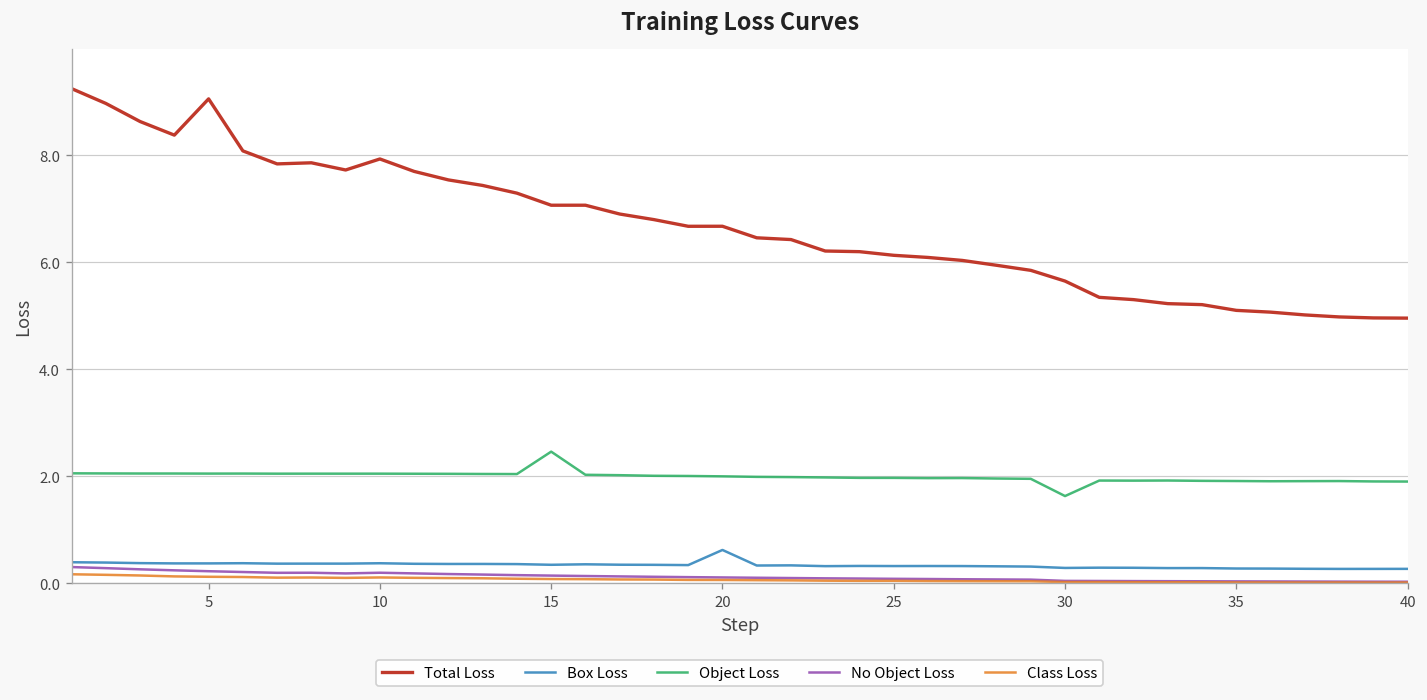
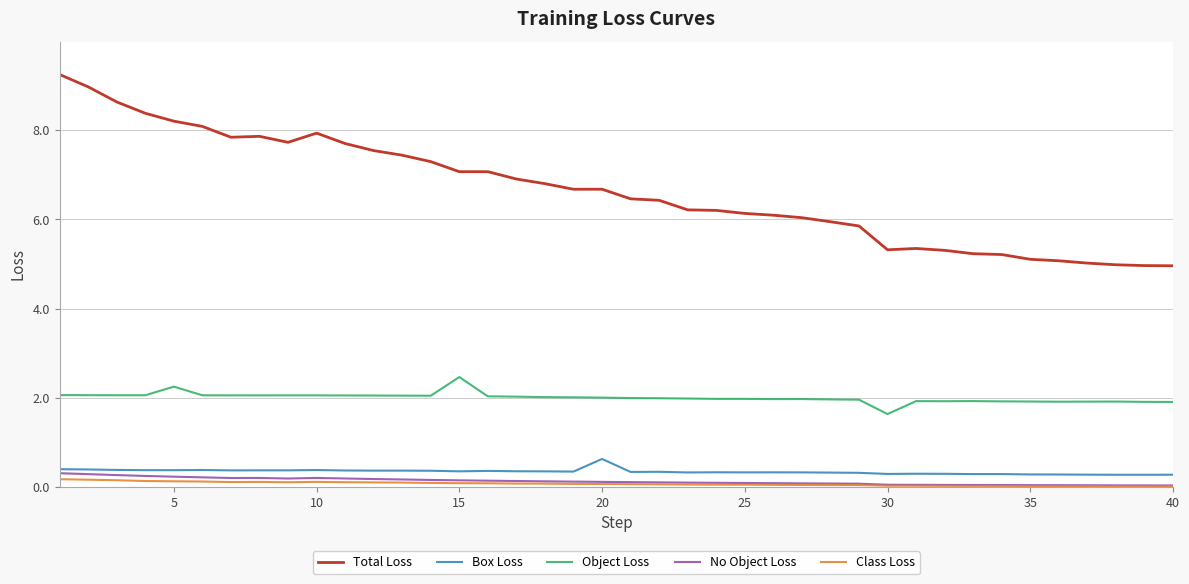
Total Loss, 5: 9.1 -> 8.2
Object Loss, 5: 2.1 -> 2.2
Total Loss, 30: 5.7 -> 5.3
